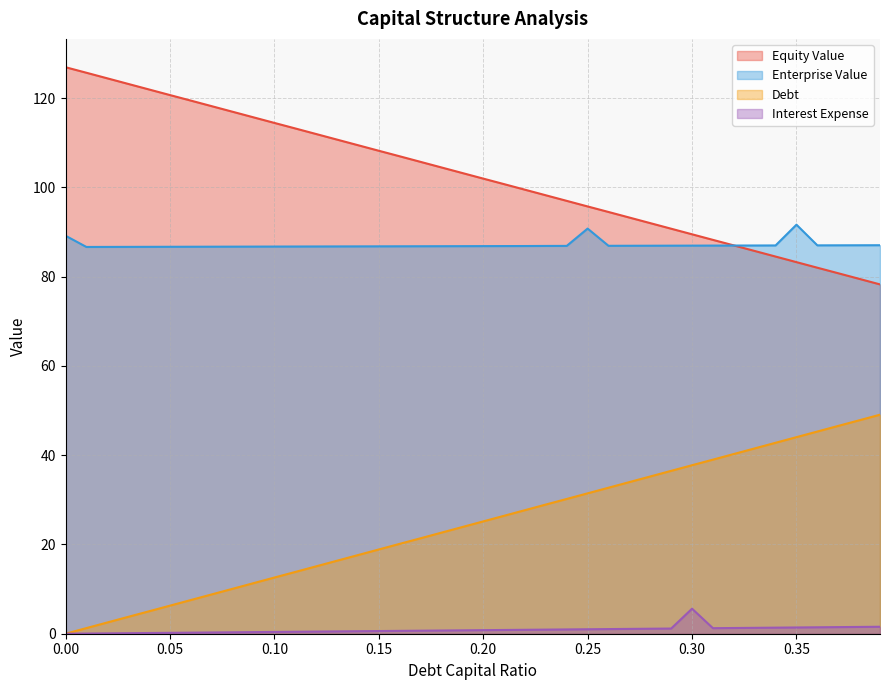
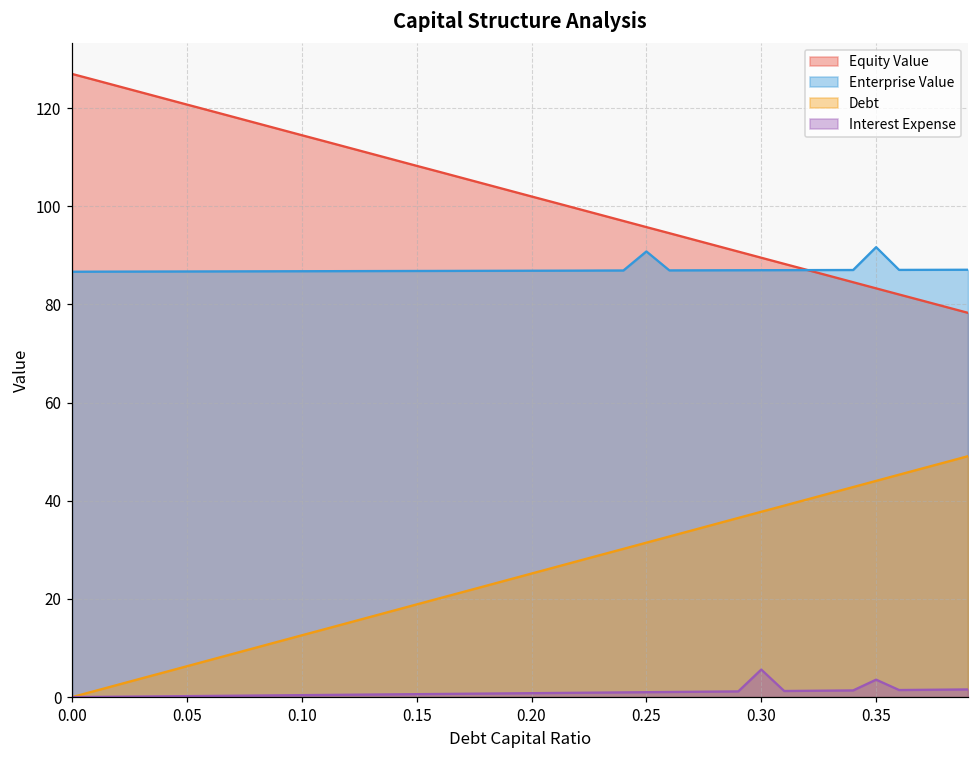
Enterprise Value, 0.00: 89 -> 87
Interest Expense, 0.35: 1 -> 4
